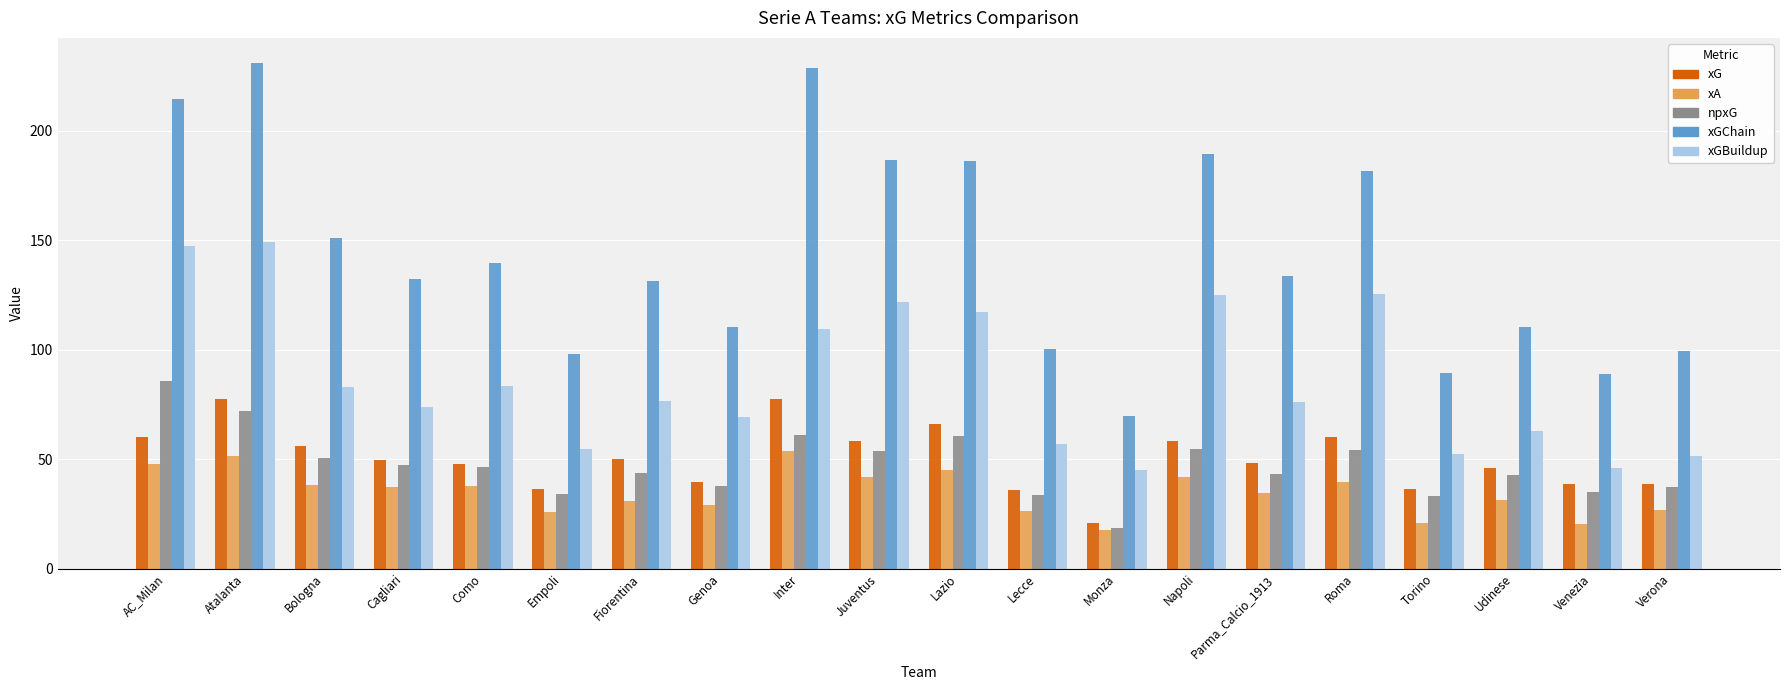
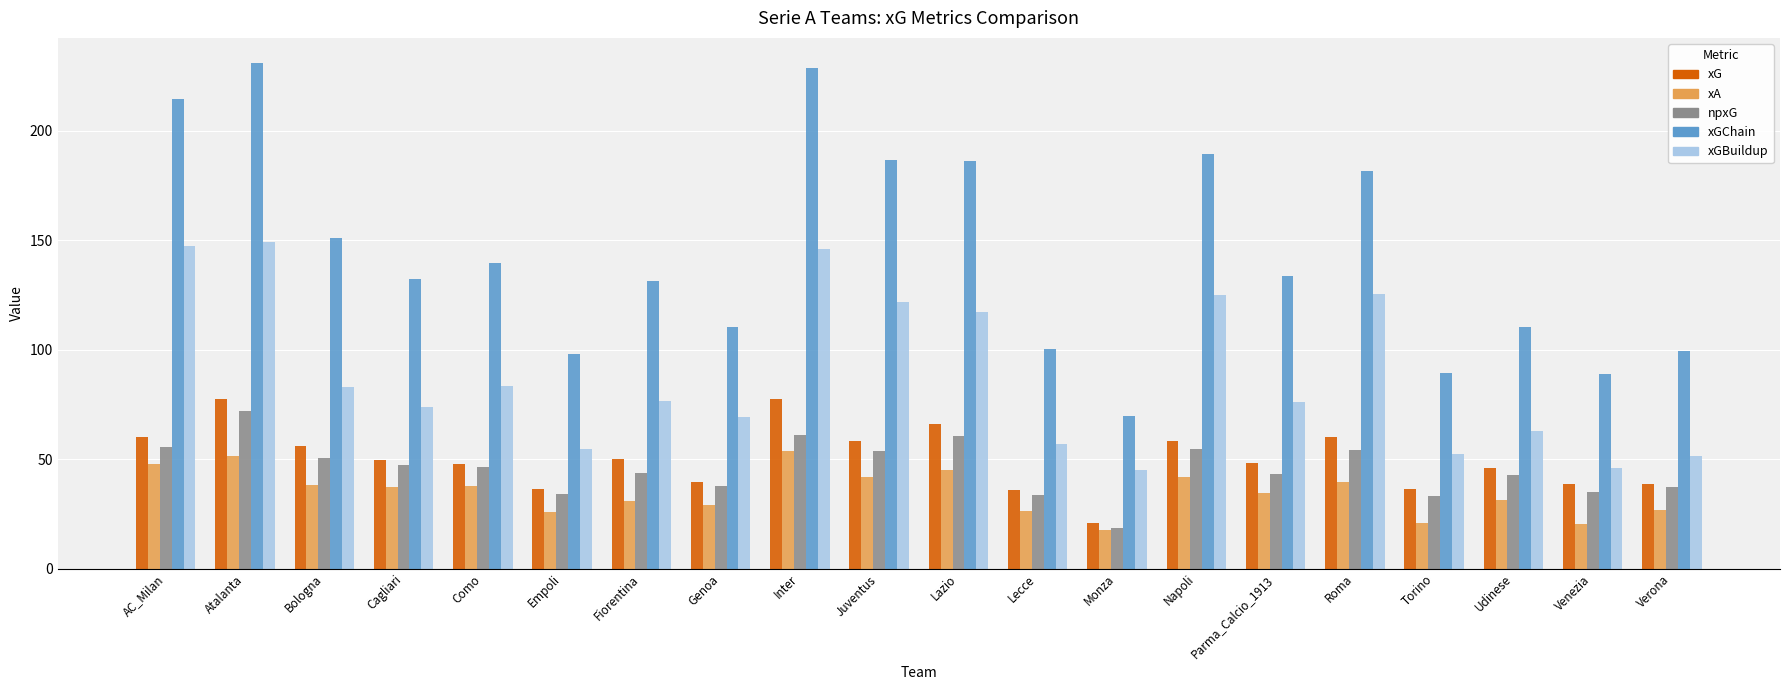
npxG, AC_Milan: 86 -> 55
xGBuildup, Inter: 109 -> 146
